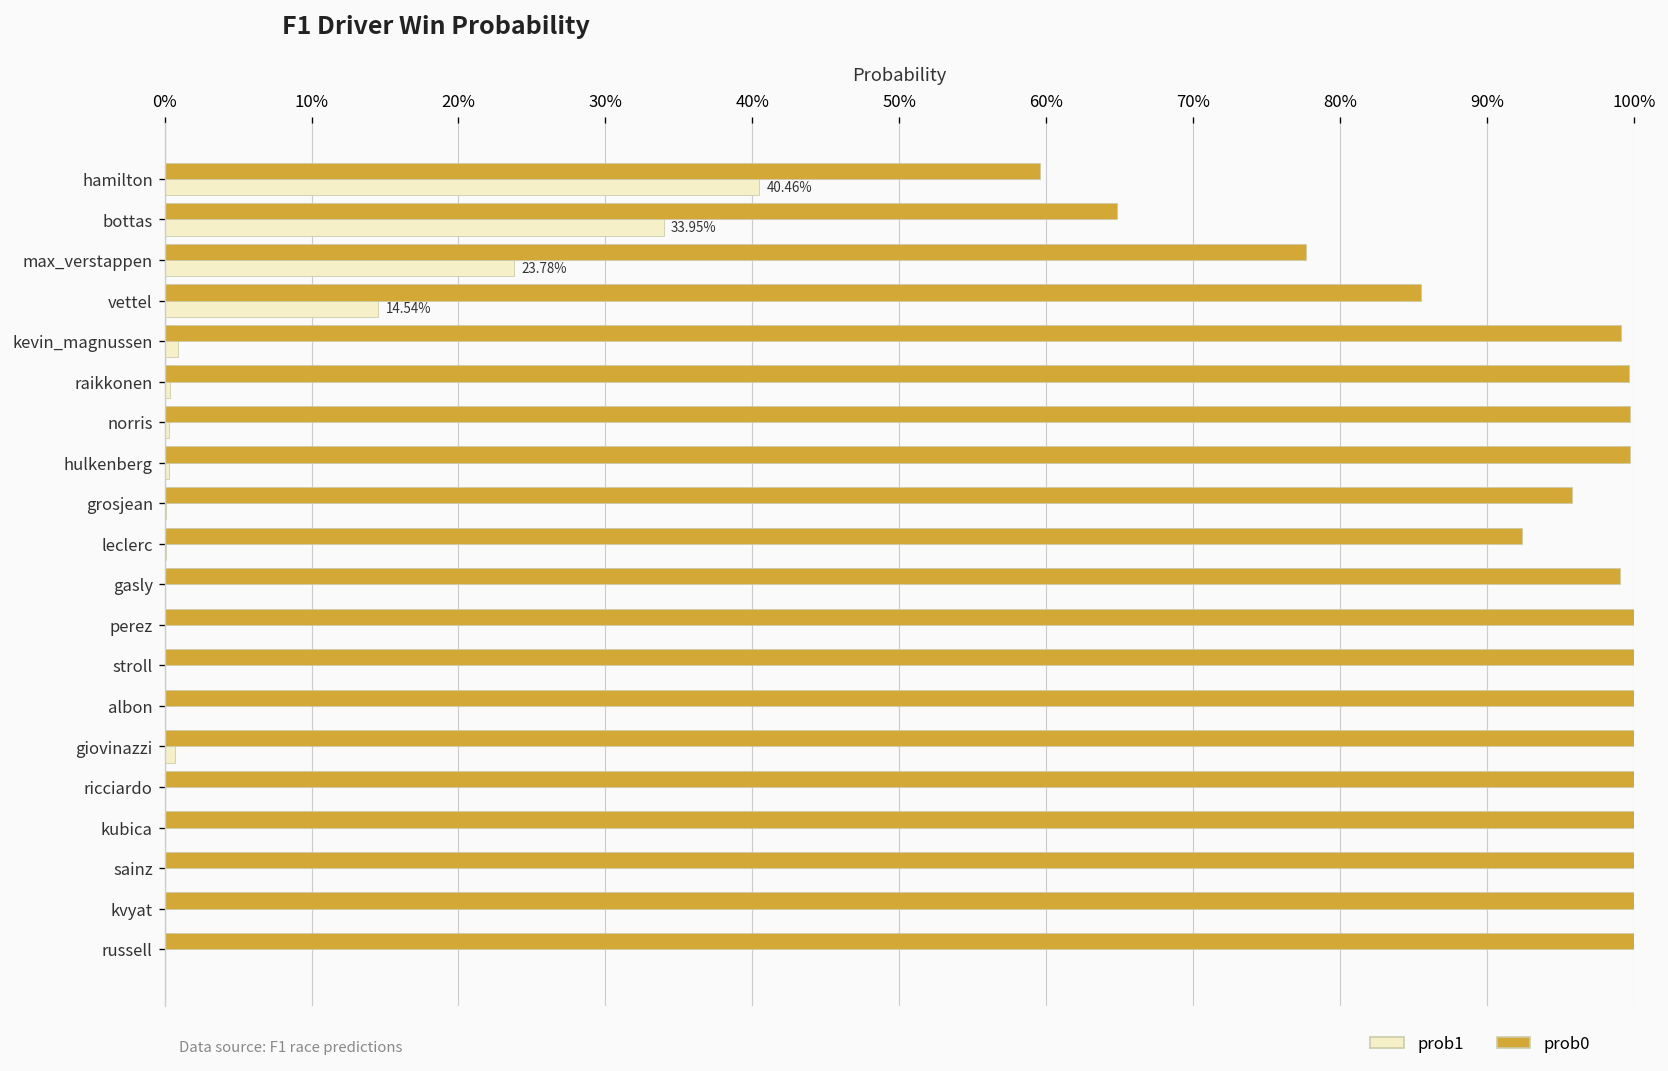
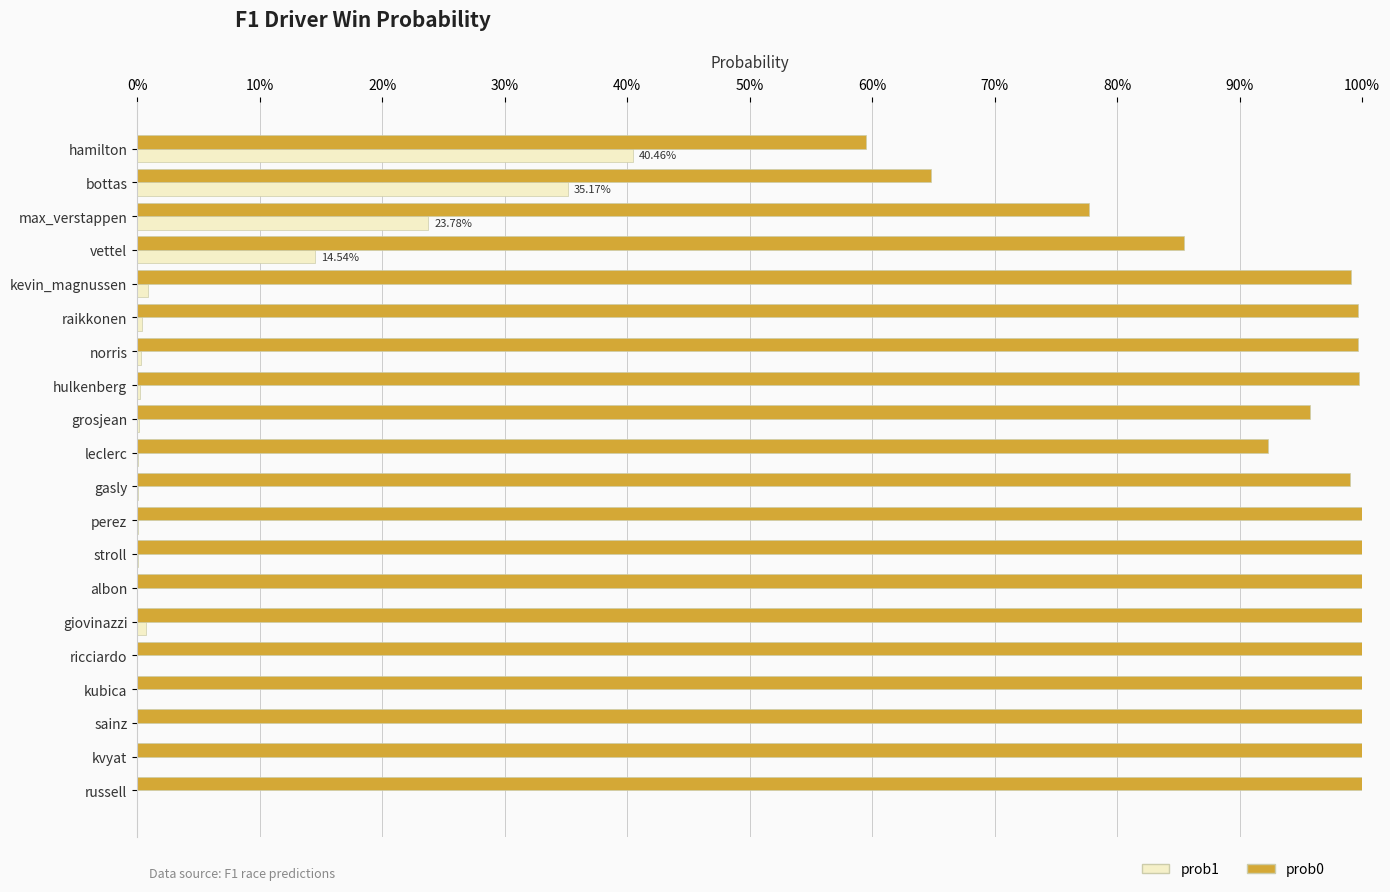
prob1, bottas: 33.95% -> 35.17%
